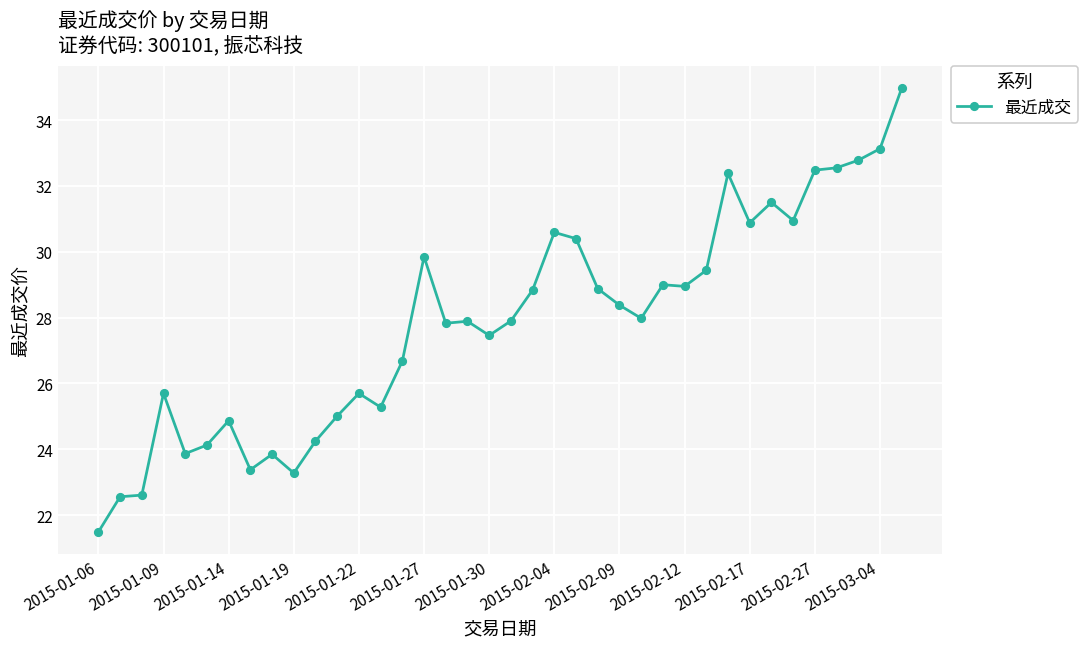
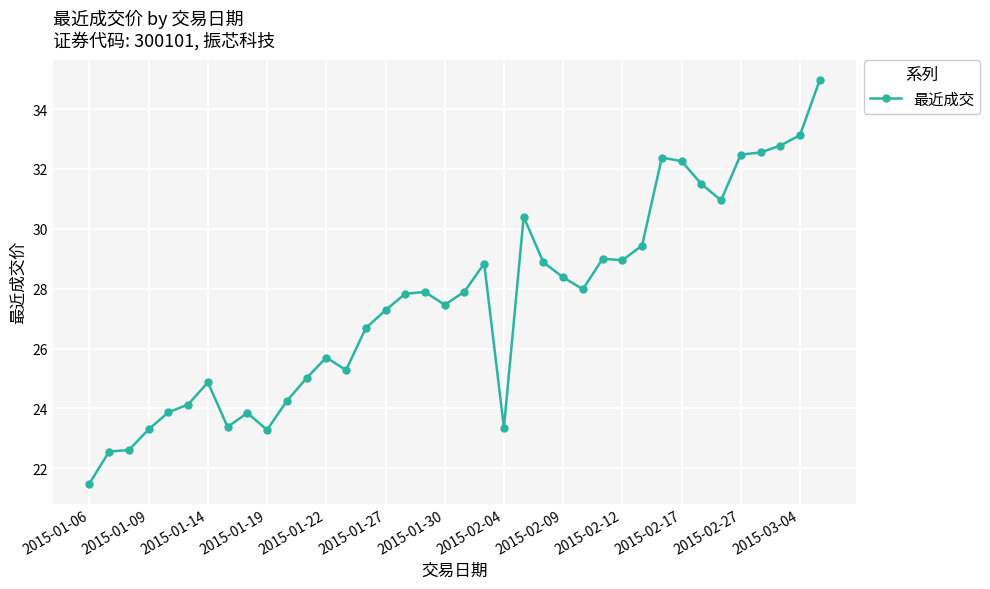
2015-01-09: 25.7 -> 23.3
2015-01-27: 29.9 -> 27.3
2015-02-04: 30.6 -> 23.4
2015-02-17: 30.9 -> 32.3
